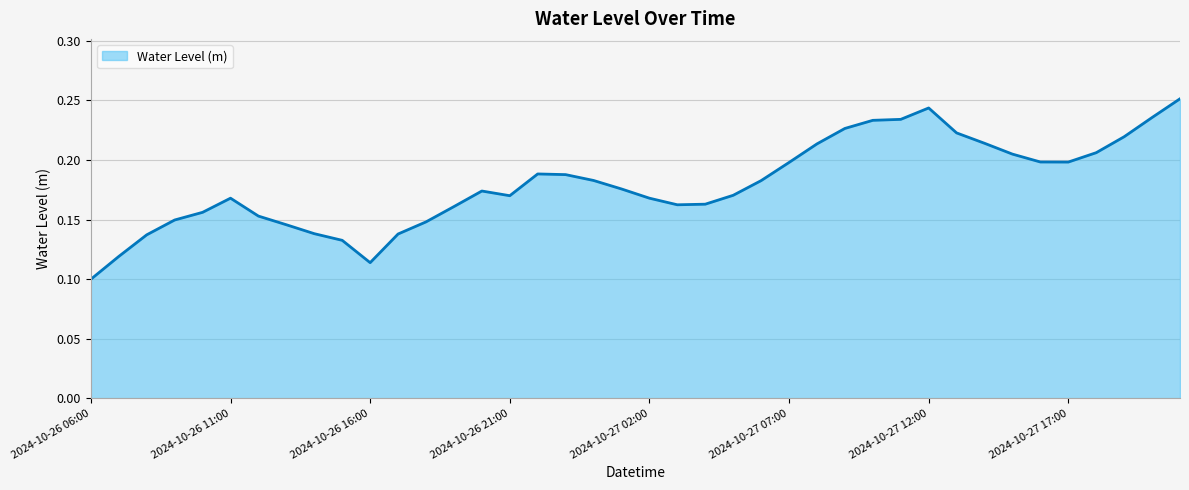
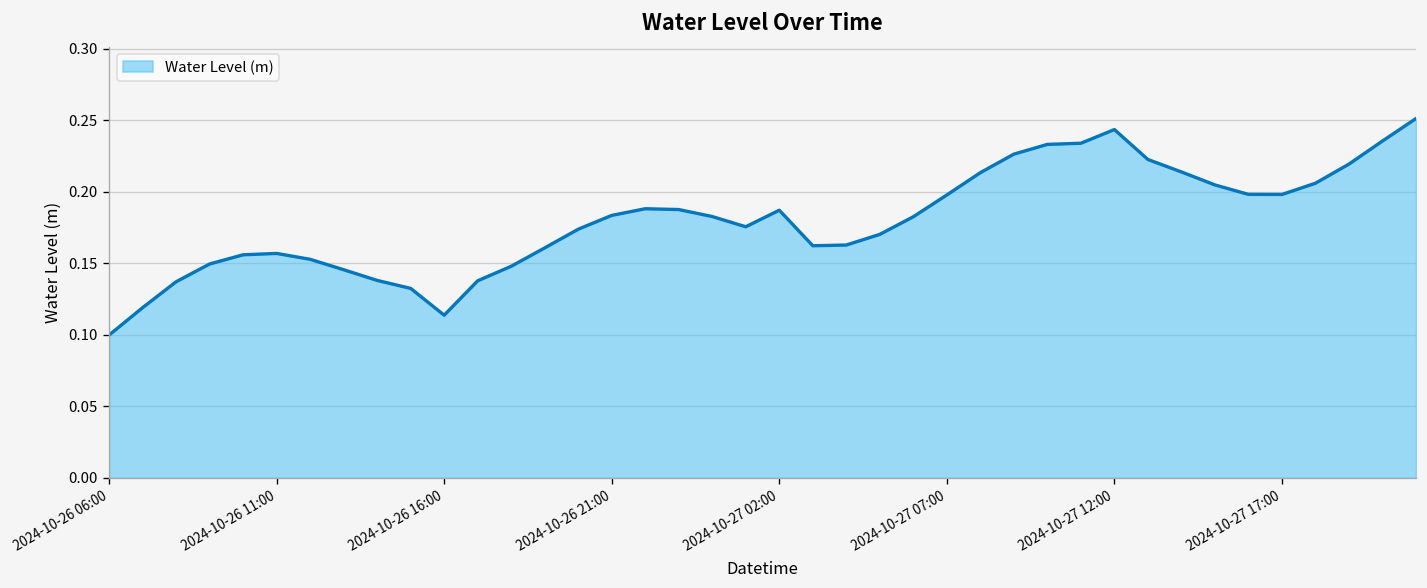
2024-10-26 11:00: 0.168 -> 0.157
2024-10-26 21:00: 0.170 -> 0.184
2024-10-27 02:00: 0.168 -> 0.187
